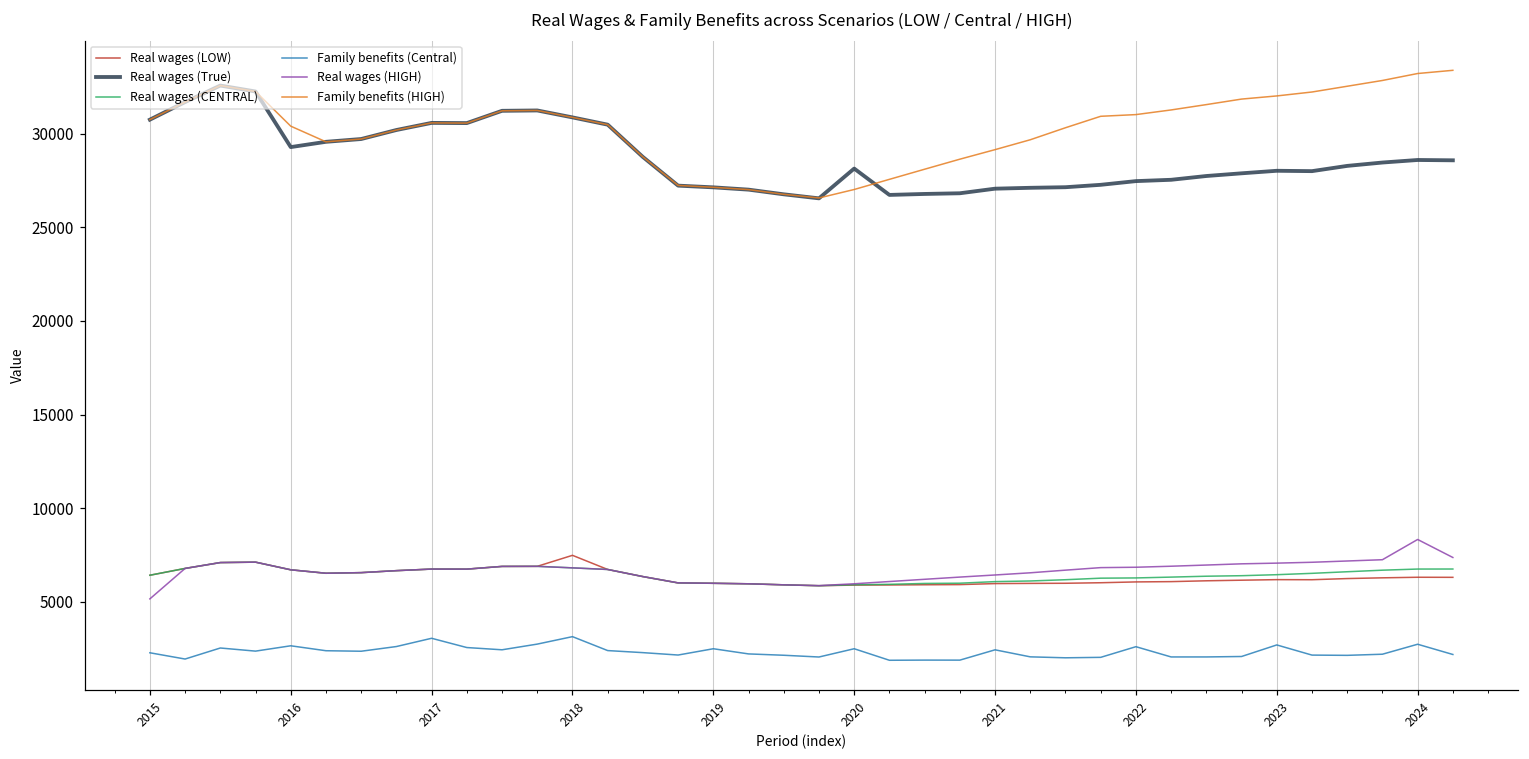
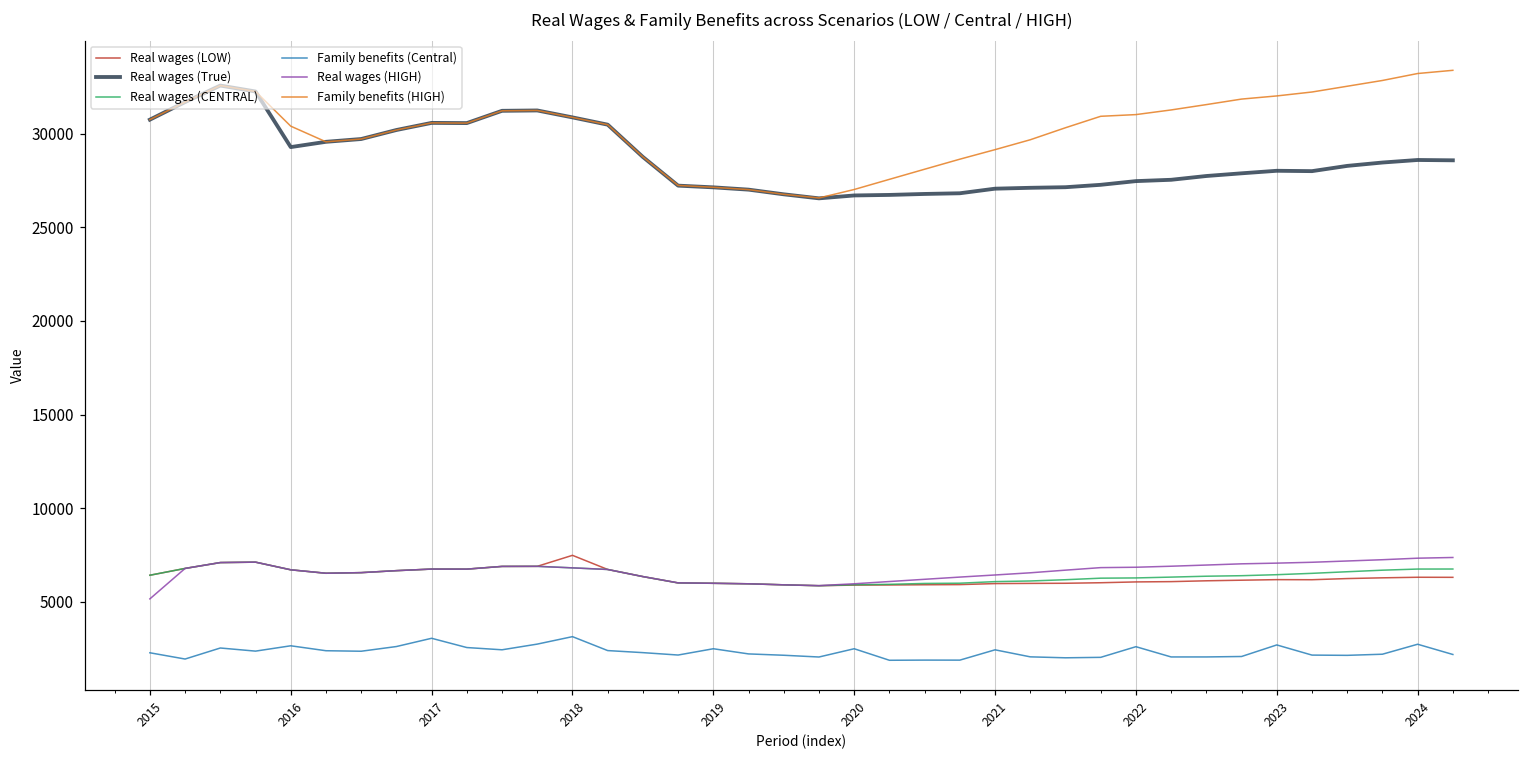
Real wages (True), 2020: 28100 -> 26700
Real wages (HIGH), 2024: 8300 -> 7300
